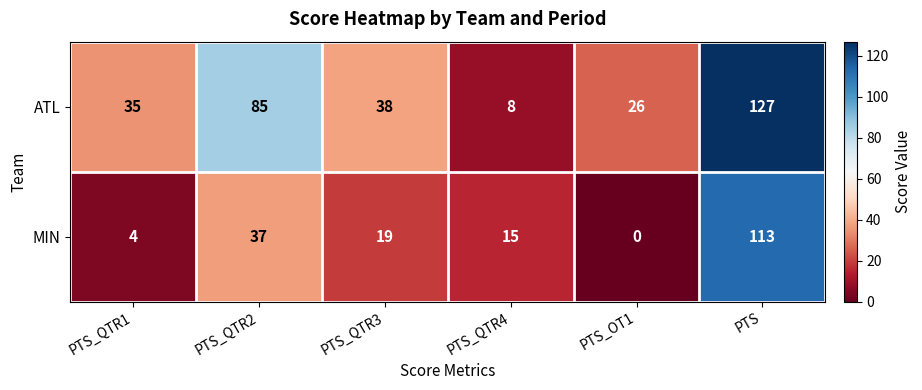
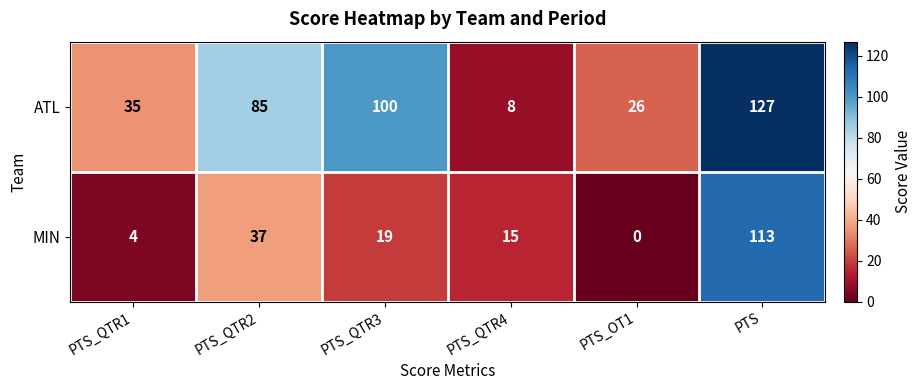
ATL, PTS_QTR3: 38 -> 100
